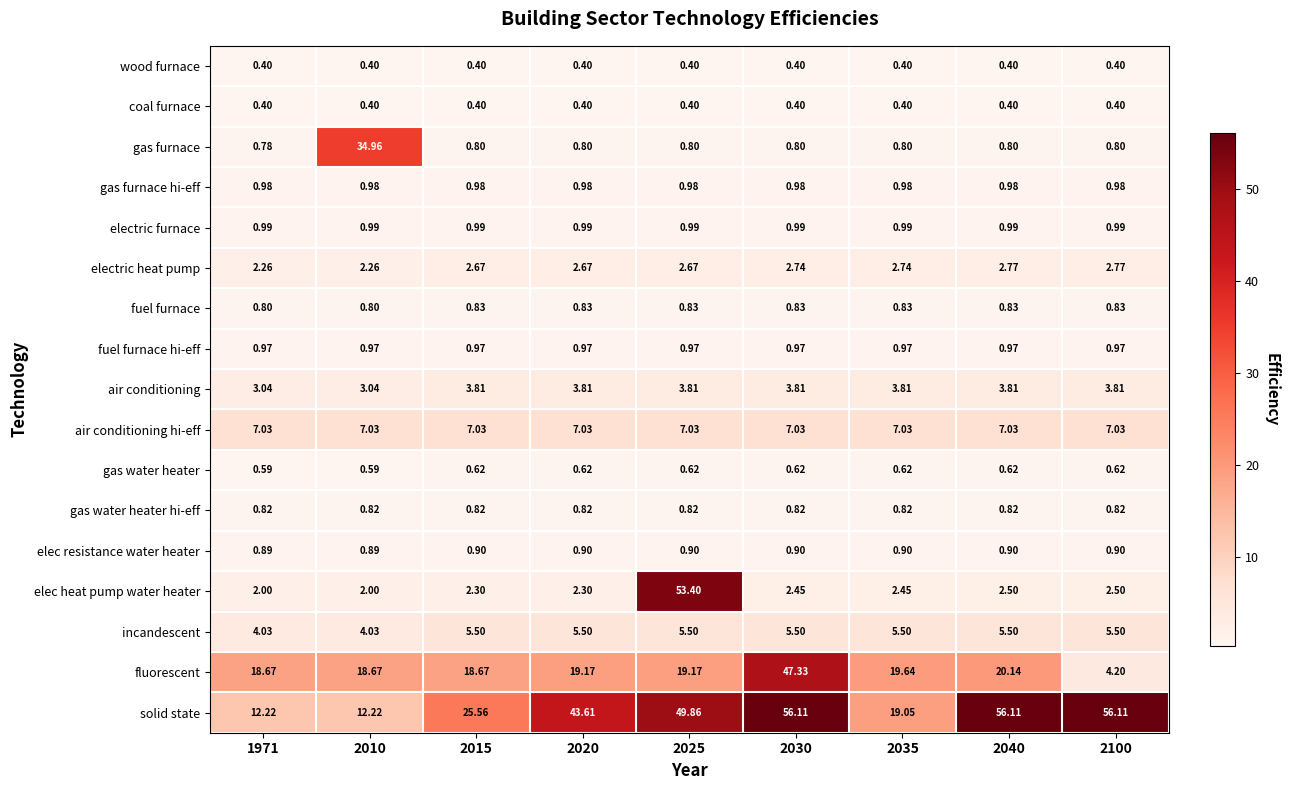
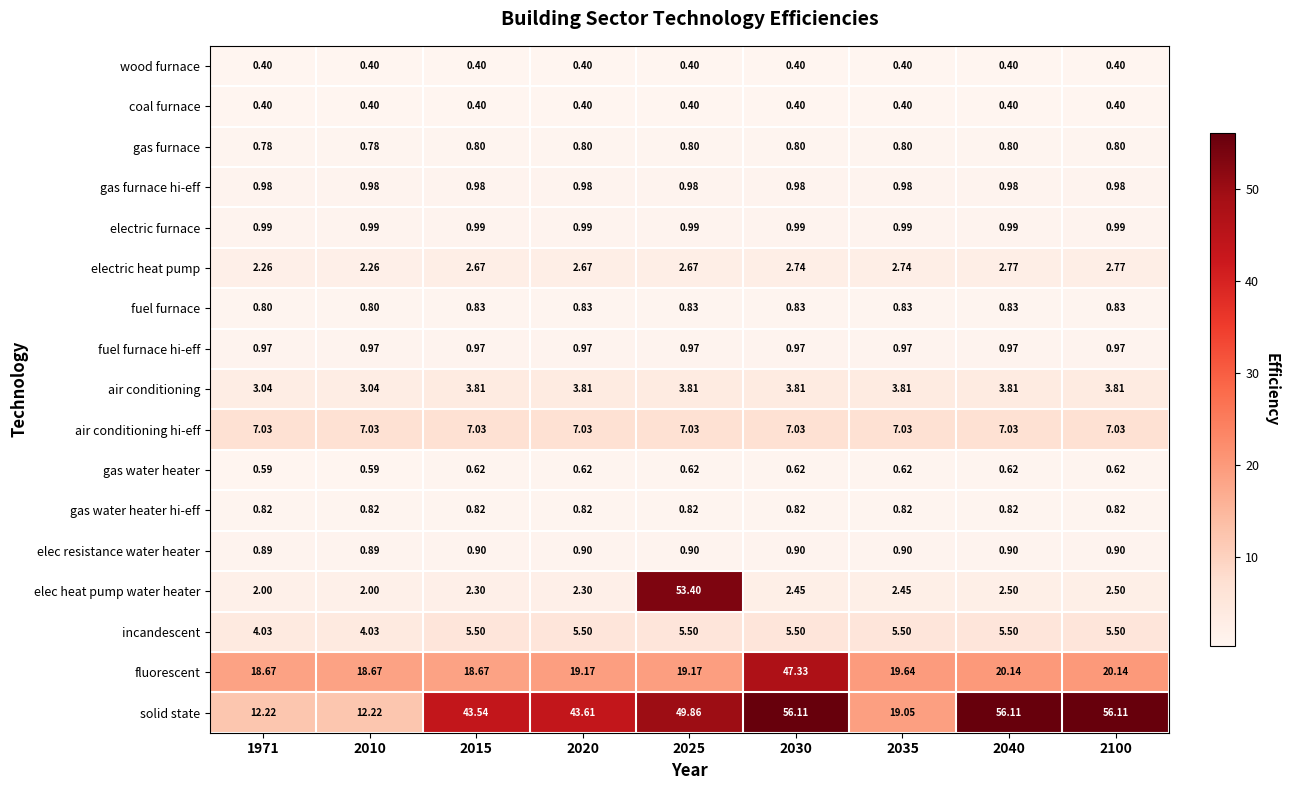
gas furnace, 2010: 34.96 -> 0.78
fluorescent, 2100: 4.20 -> 20.14
solid state, 2015: 25.56 -> 43.54
